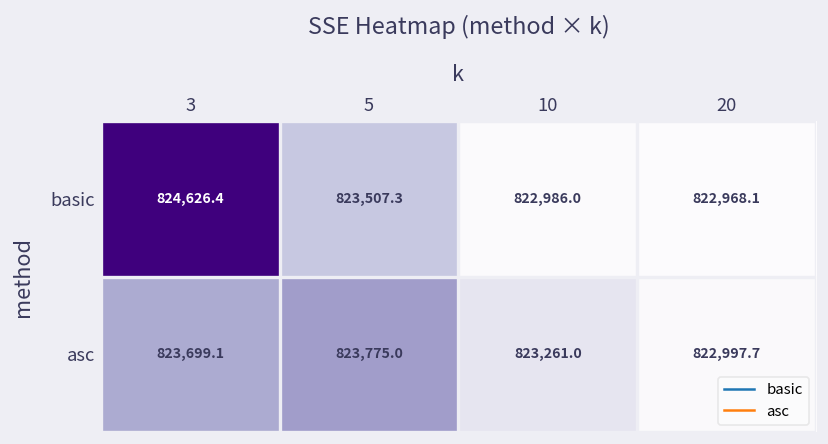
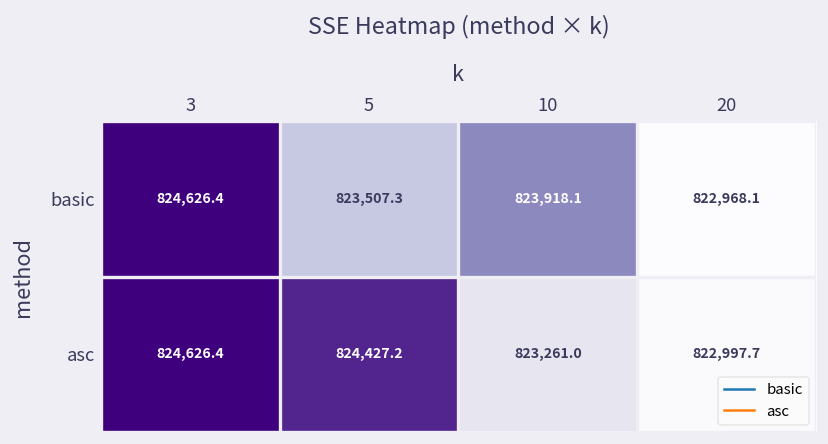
basic, 10: 822,986.0 -> 823,918.1
asc, 3: 823,699.1 -> 824,626.4
asc, 5: 823,775.0 -> 824,427.2
